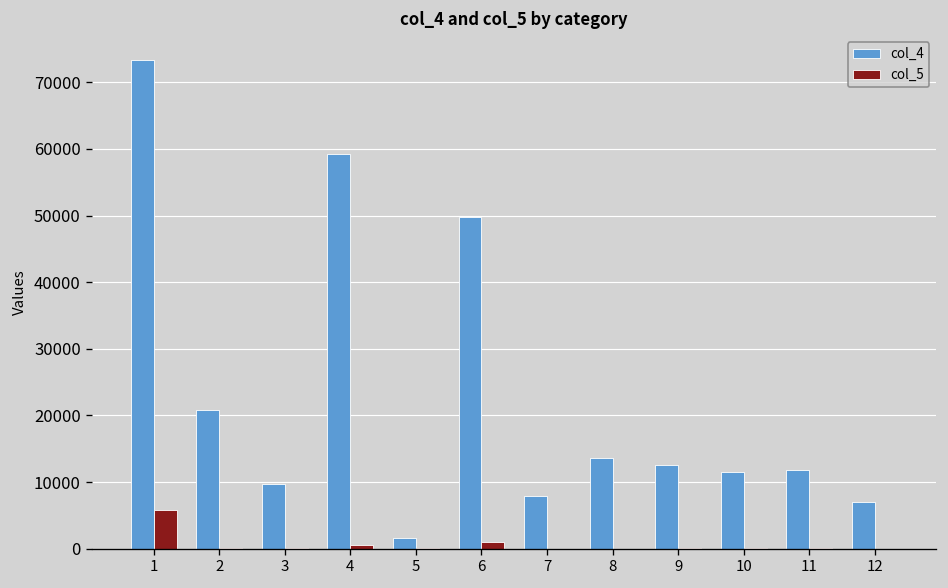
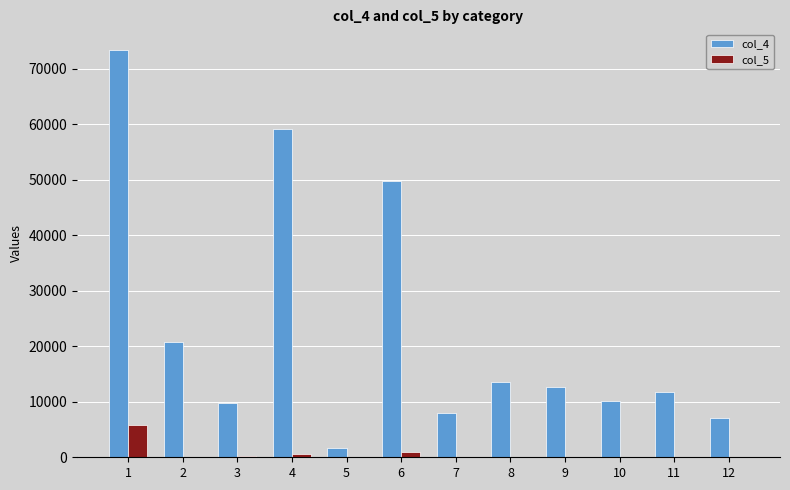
col_4, 10: 12000 -> 10000
